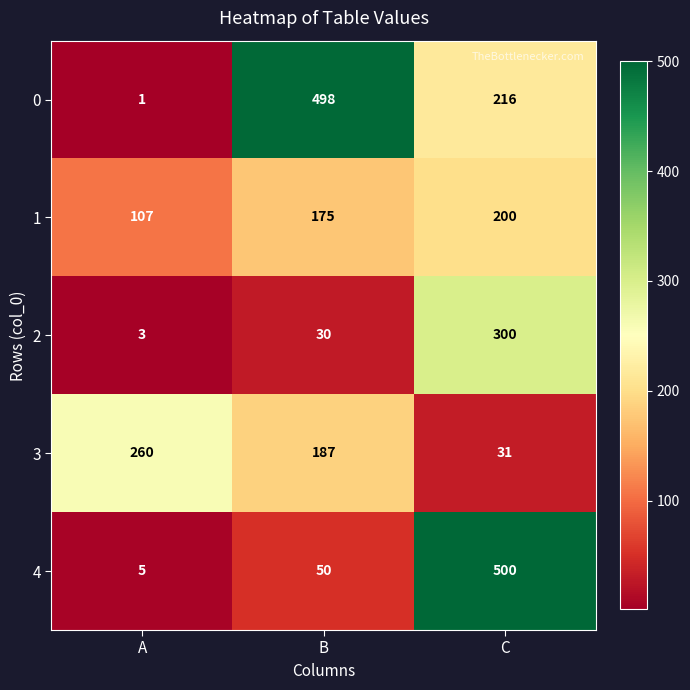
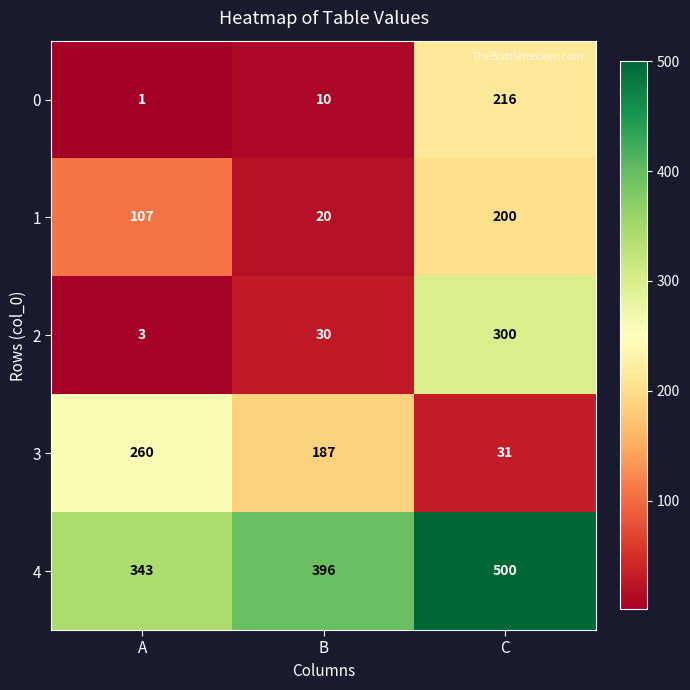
0, B: 498 -> 10
1, B: 175 -> 20
4, A: 5 -> 343
4, B: 50 -> 396
